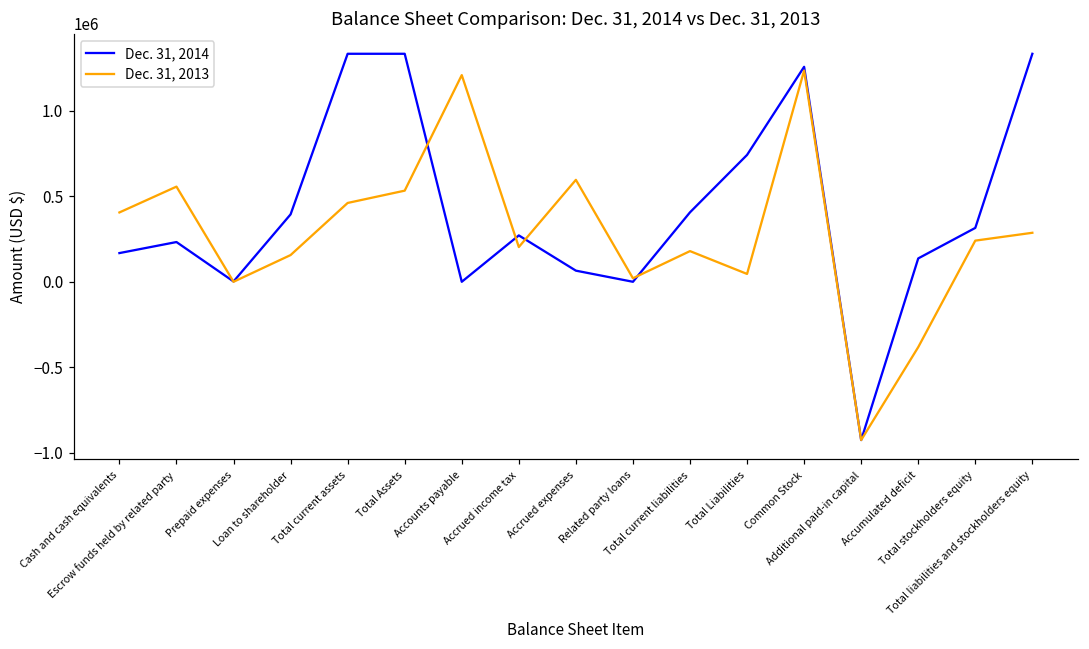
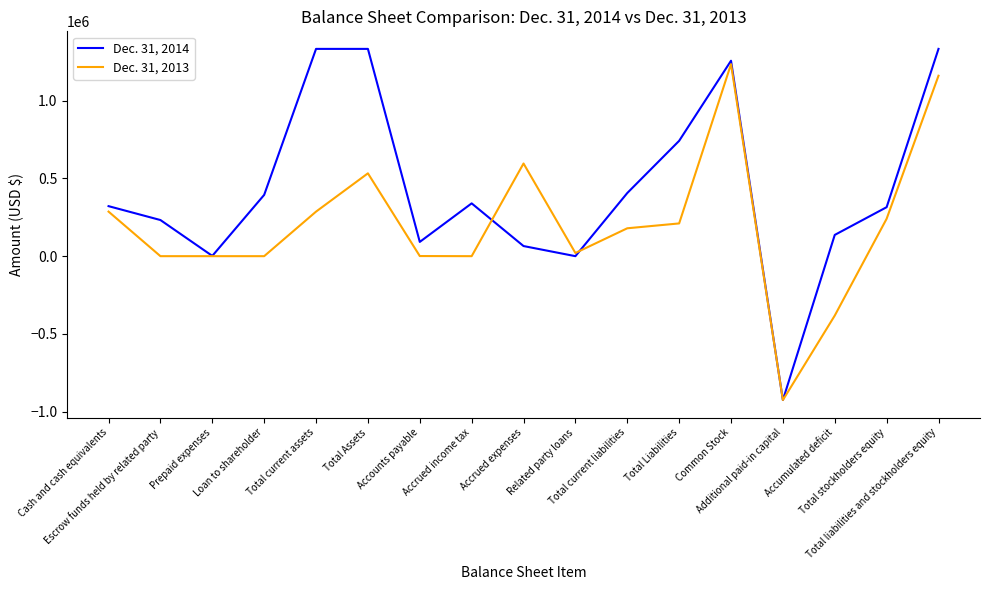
Dec. 31, 2014, Cash and cash equivalents: 170000 -> 320000
Dec. 31, 2013, Cash and cash equivalents: 410000 -> 290000
Dec. 31, 2013, Escrow funds held by related party: 560000 -> 0
Dec. 31, 2013, Loan to shareholder: 160000 -> 0
Dec. 31, 2013, Total current assets: 460000 -> 290000
Dec. 31, 2014, Accounts payable: 0 -> 90000
Dec. 31, 2013, Accounts payable: 1210000 -> 0
Dec. 31, 2014, Accrued income tax: 270000 -> 340000
Dec. 31, 2013, Accrued income tax: 200000 -> 0
Dec. 31, 2013, Total Liabilities: 50000 -> 210000
Dec. 31, 2013, Total liabilities and stockholders equity: 290000 -> 1160000
